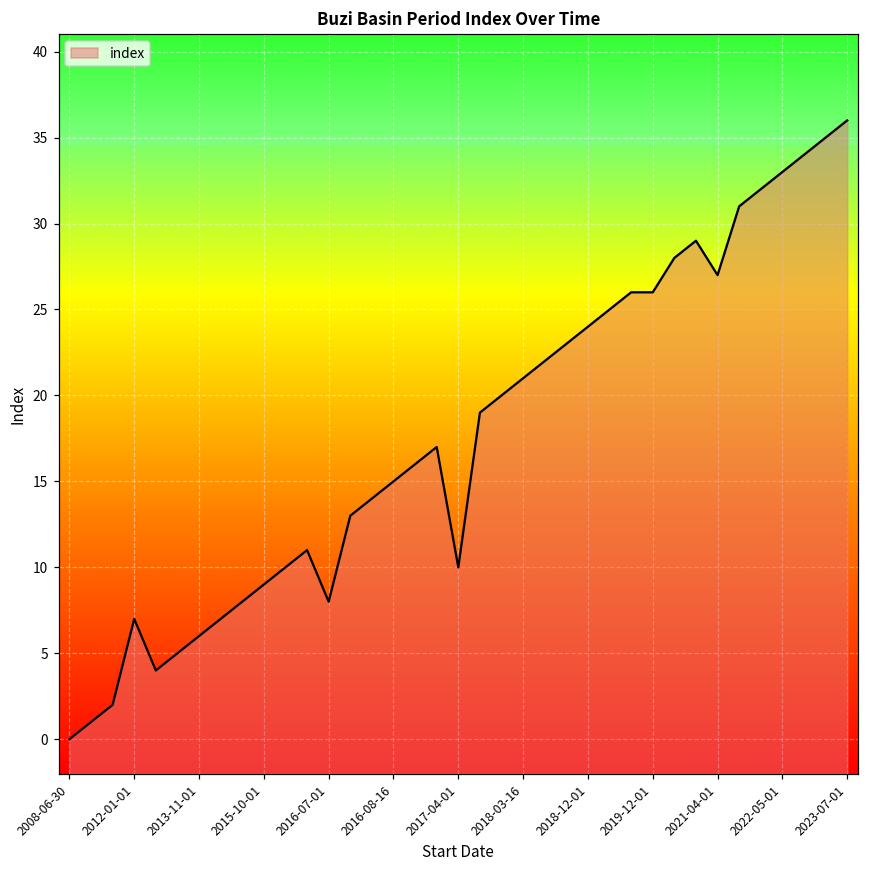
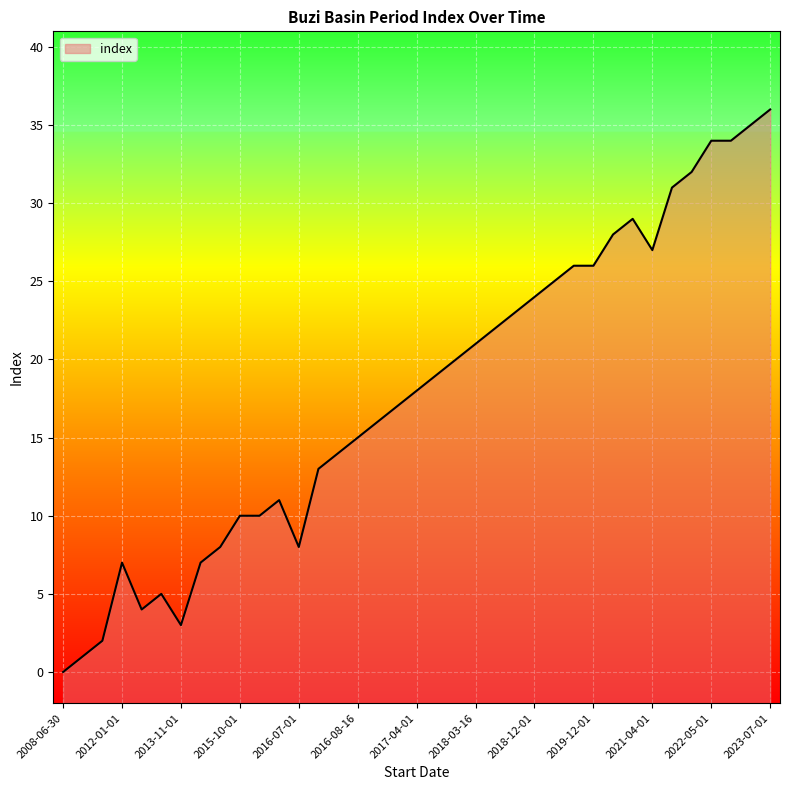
2013-11-01: 6 -> 3
2015-10-01: 9 -> 10
2017-04-01: 10 -> 18
2022-05-01: 33 -> 34
